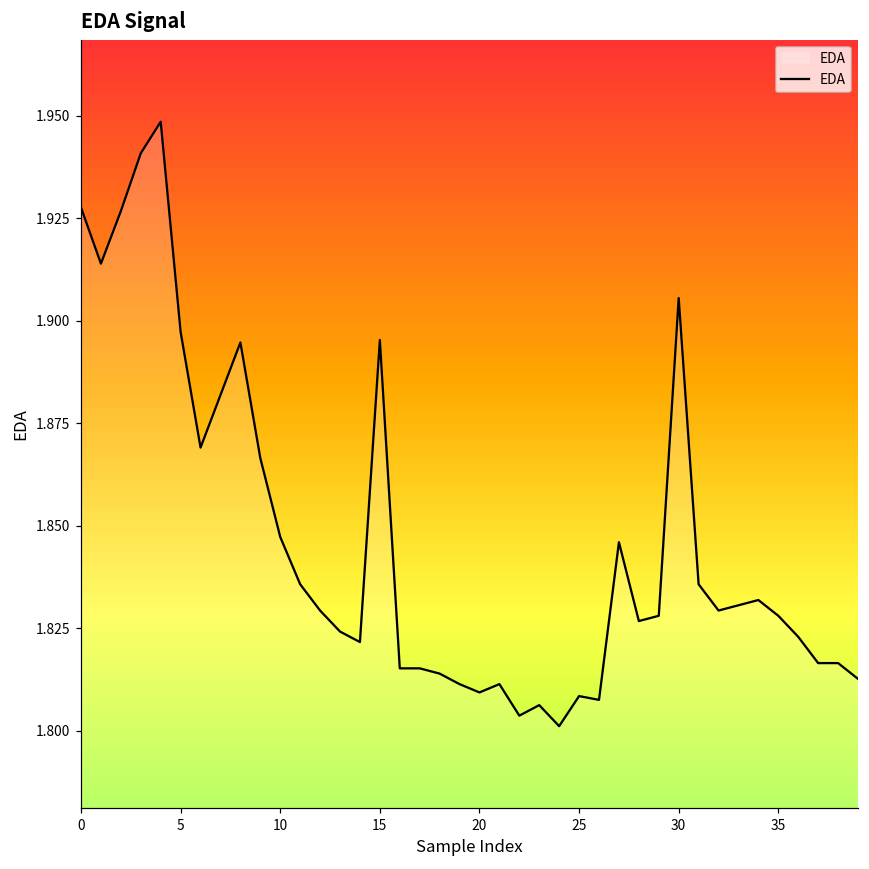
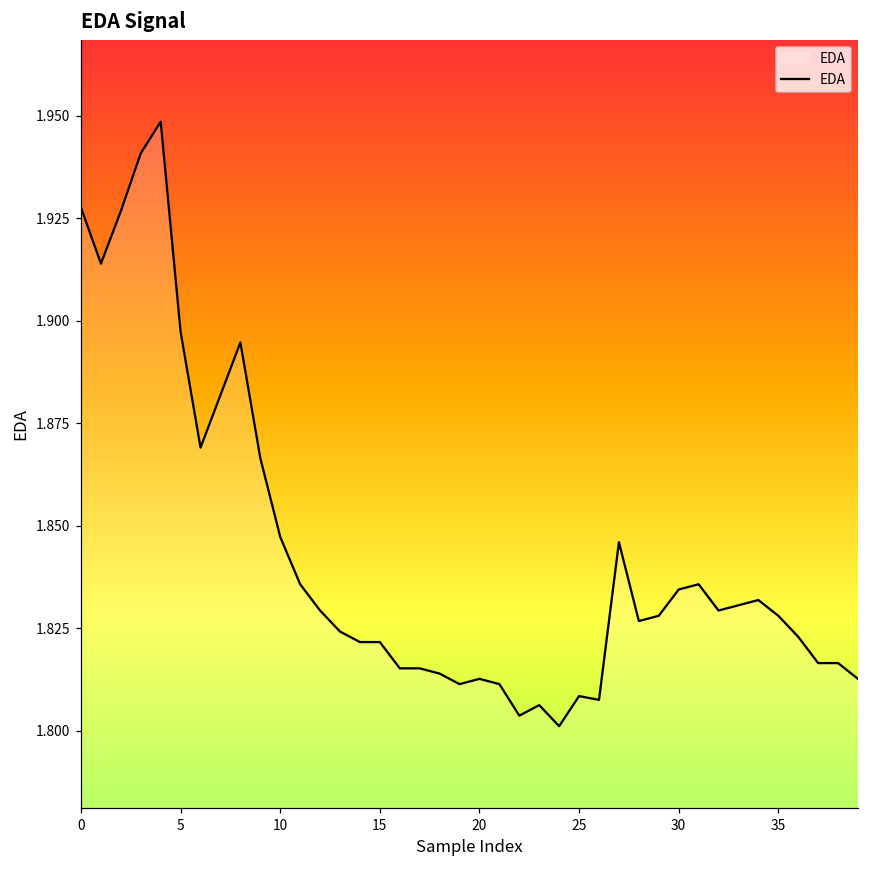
15: 1.895 -> 1.822
20: 1.809 -> 1.813
30: 1.906 -> 1.834
